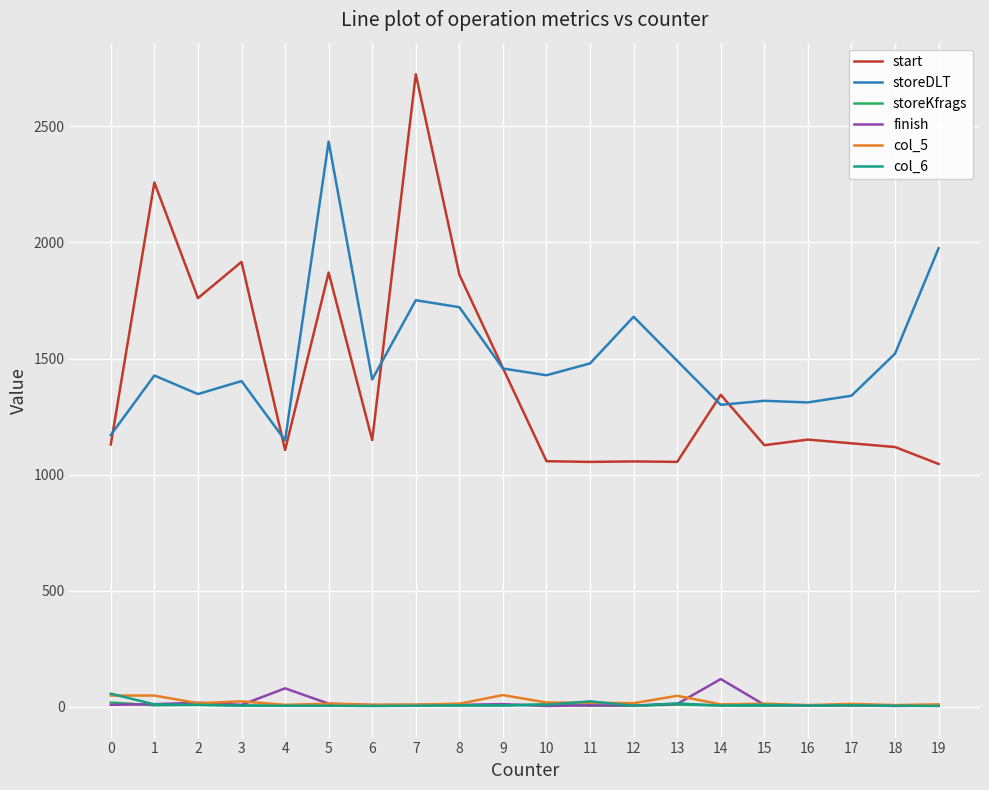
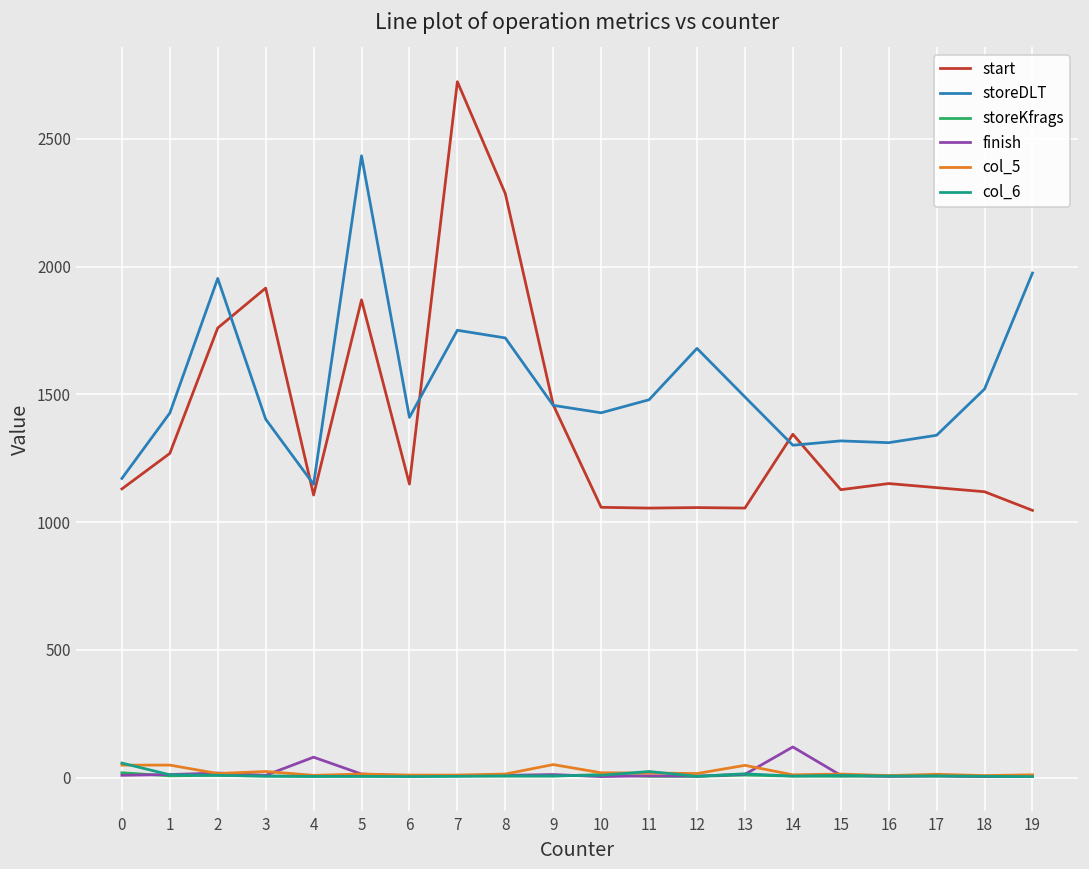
start, 1: 2260 -> 1270
storeDLT, 2: 1350 -> 1950
start, 8: 1860 -> 2290
